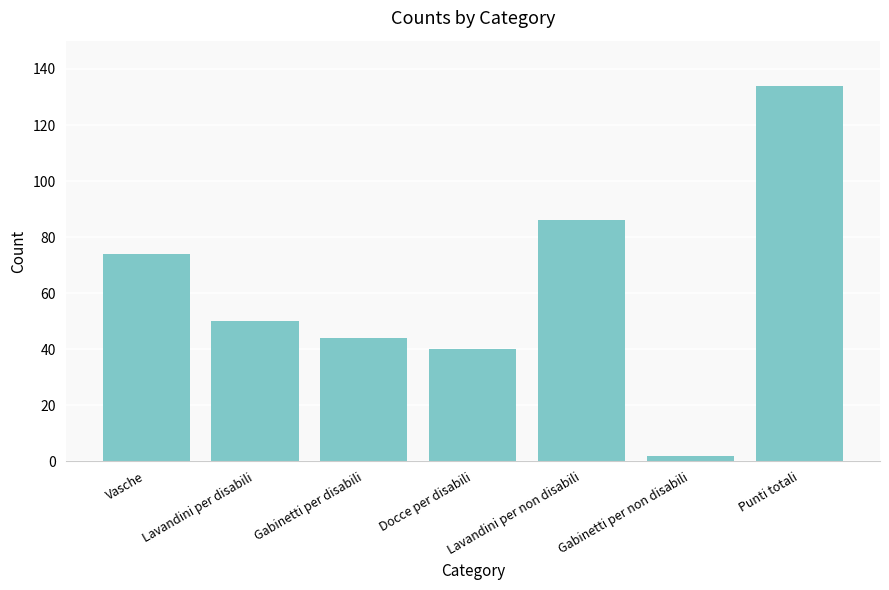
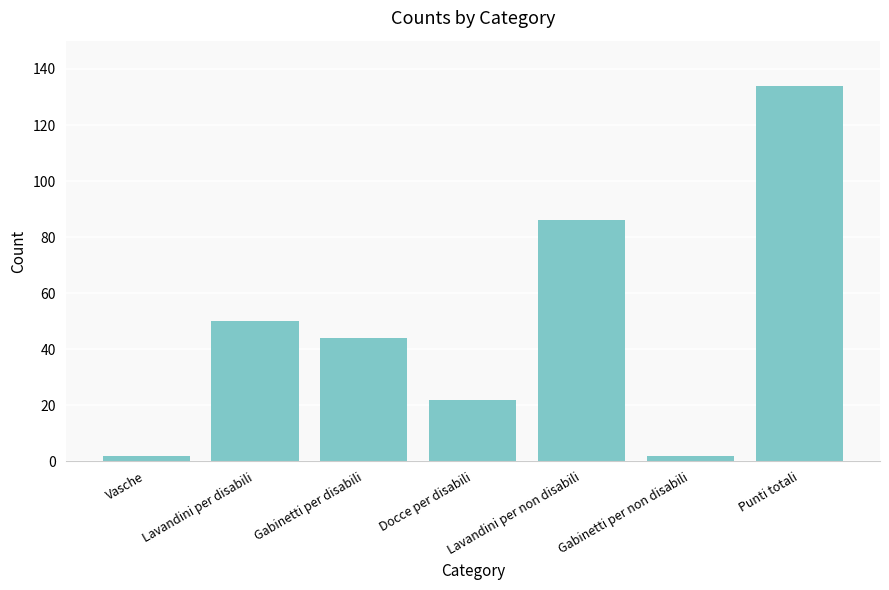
Vasche: 74 -> 2
Docce per disabili: 40 -> 22
